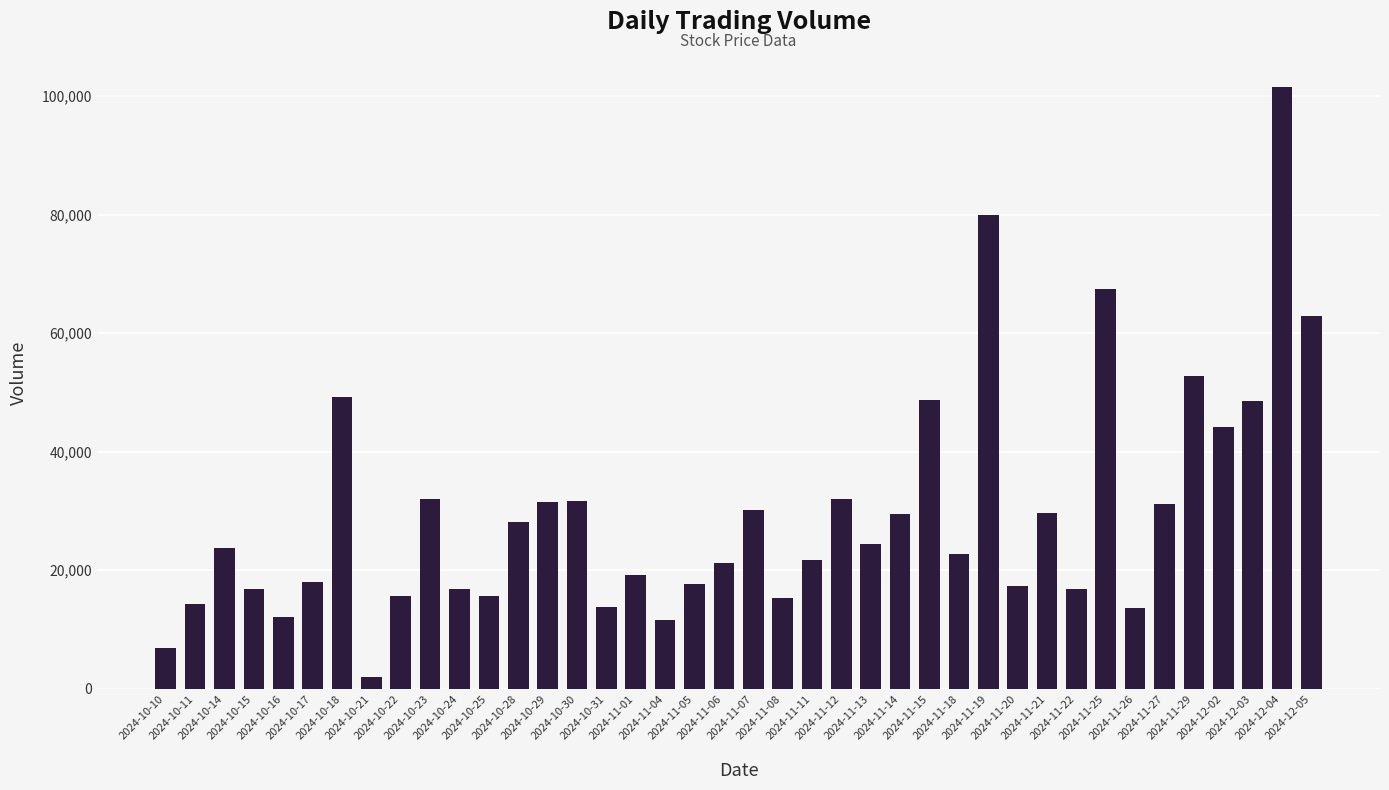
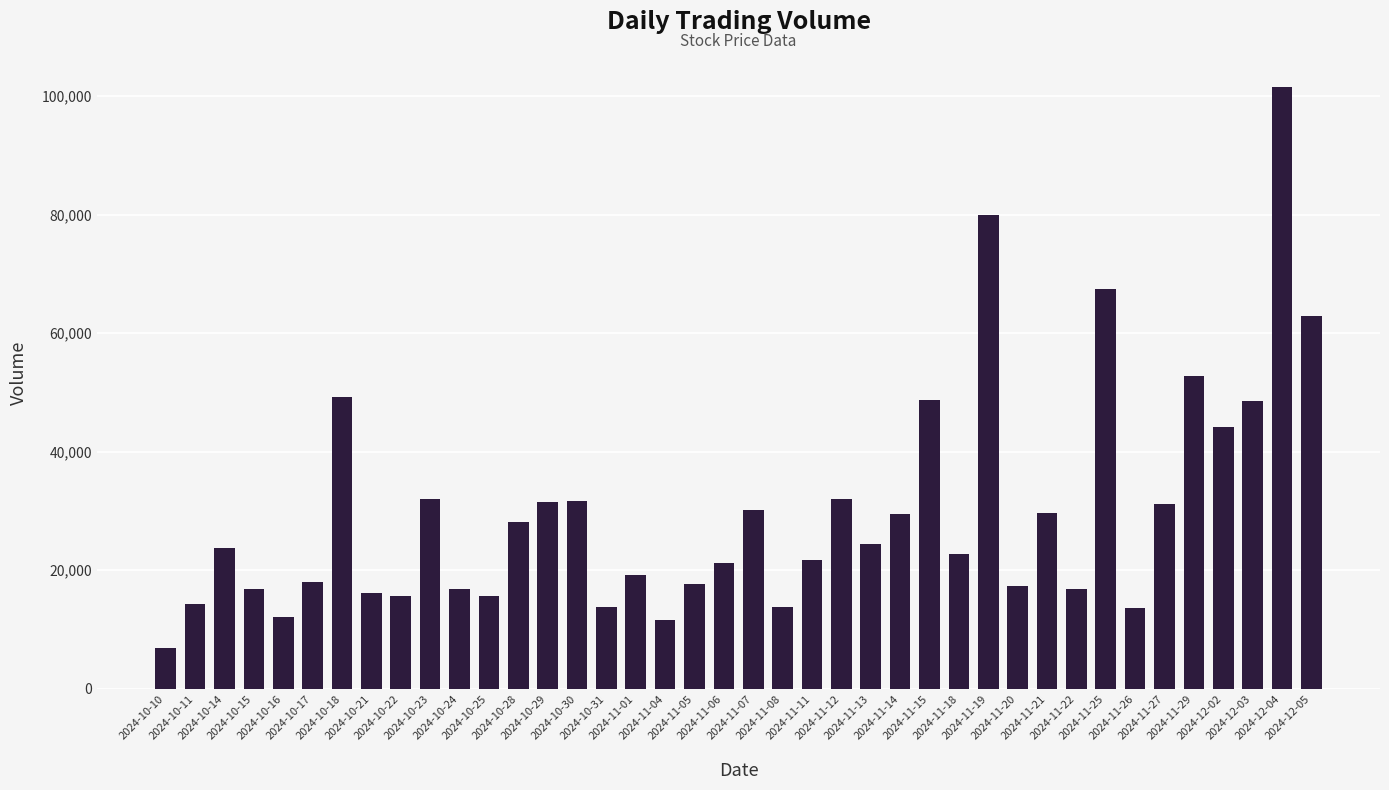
2024-10-21: 2,000 -> 16,000
2024-11-08: 15,000 -> 14,000
